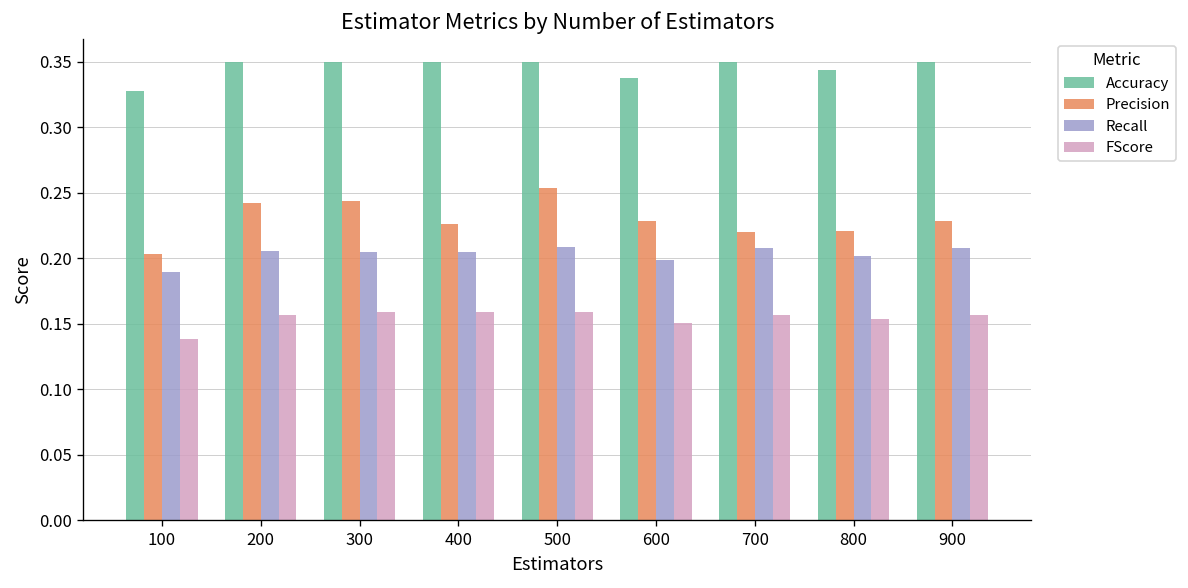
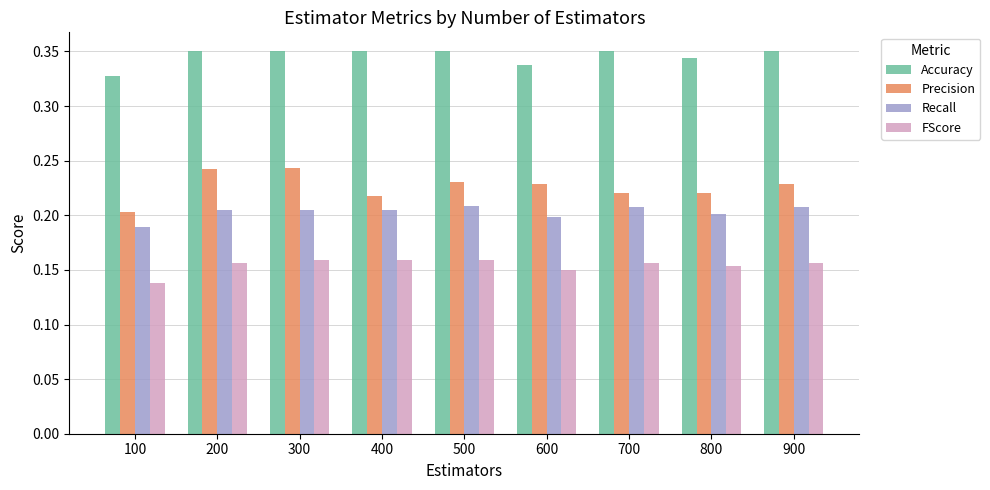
Precision, 400: 0.226 -> 0.218
Precision, 500: 0.253 -> 0.230
